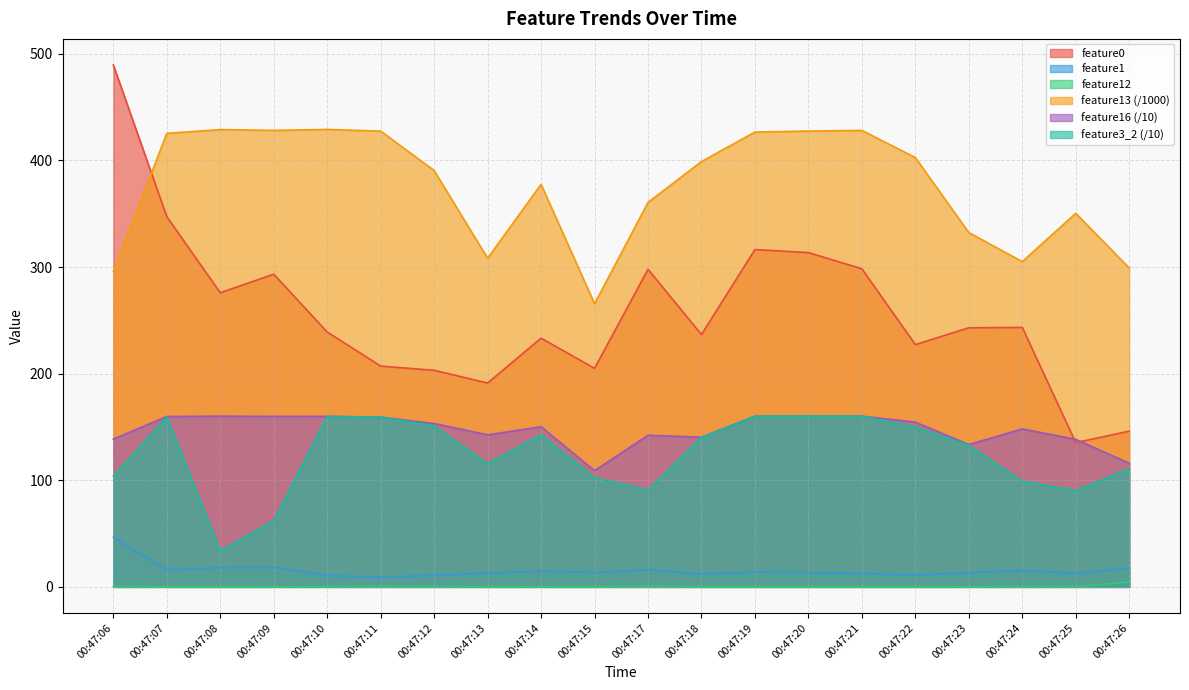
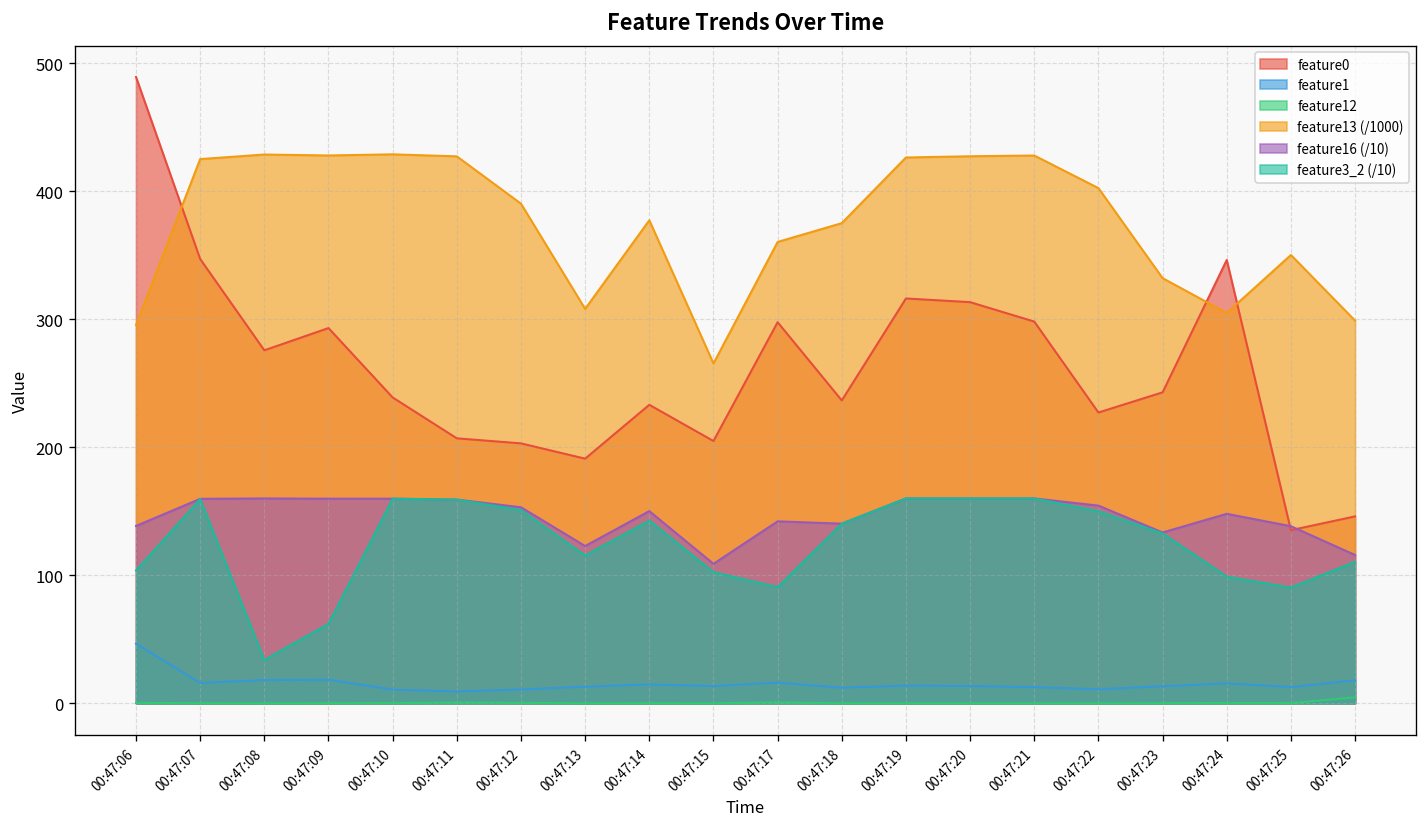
feature16 (/10), 00:47:13: 143 -> 123
feature13 (/1000), 00:47:18: 399 -> 375
feature0, 00:47:24: 243 -> 346
